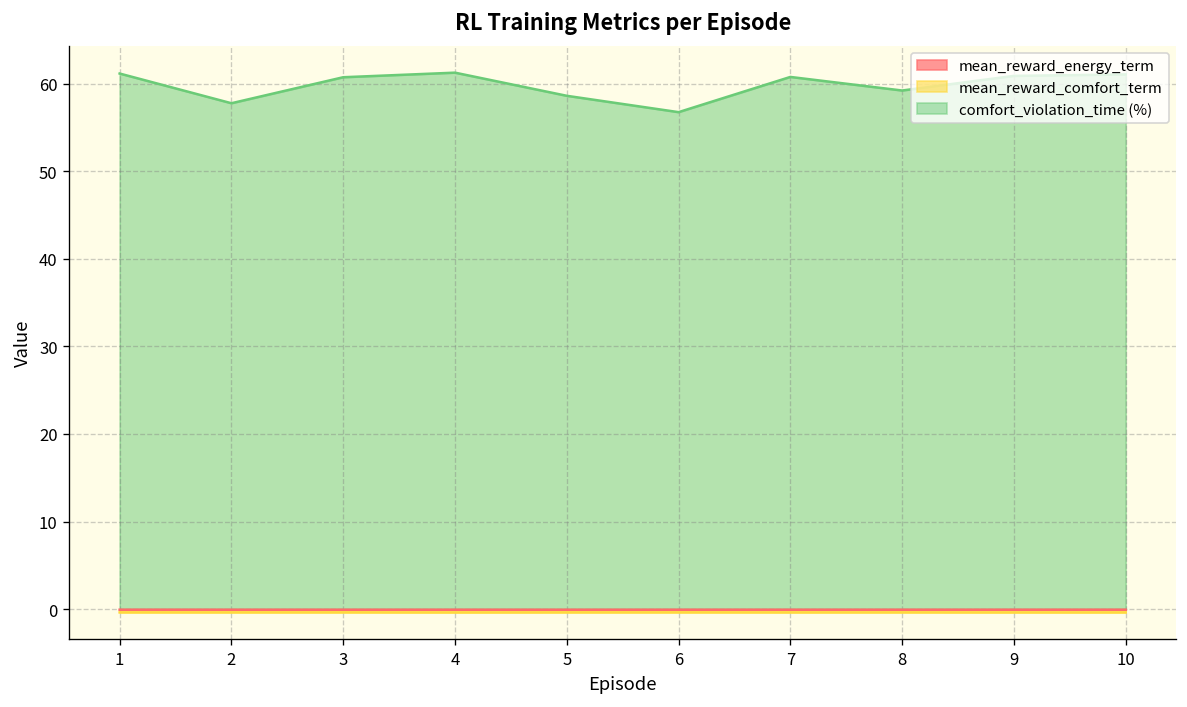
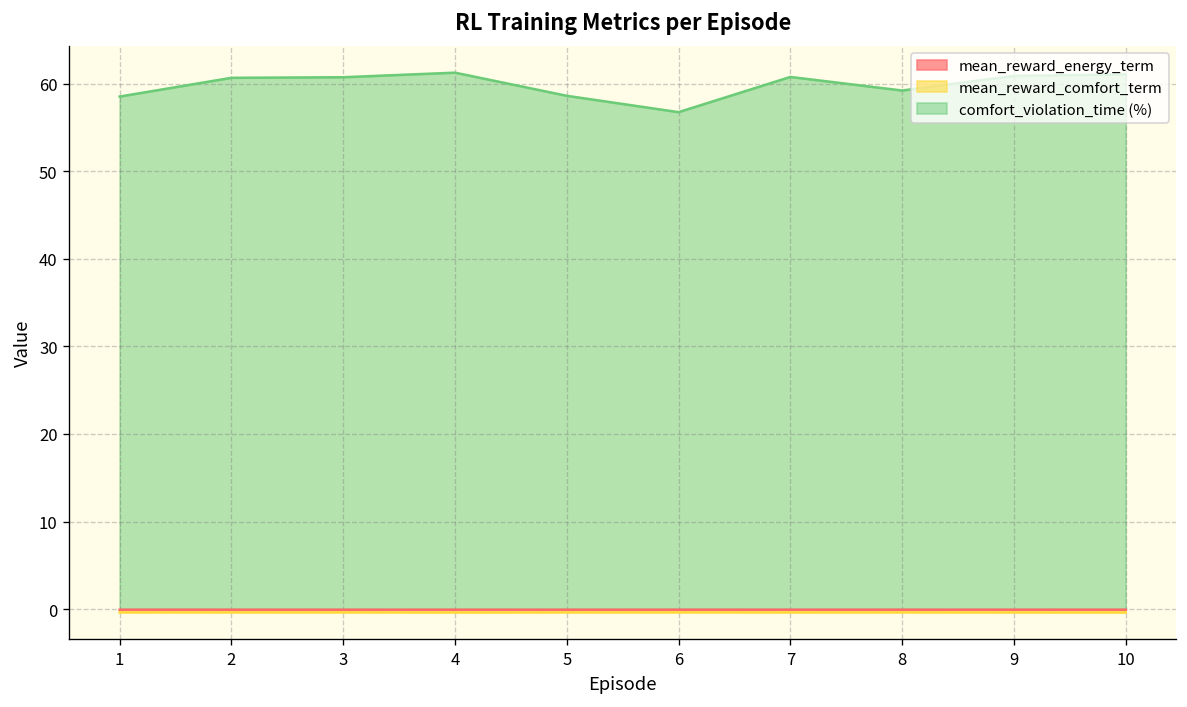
comfort_violation_time (%), 1: 61 -> 59
comfort_violation_time (%), 2: 58 -> 61
